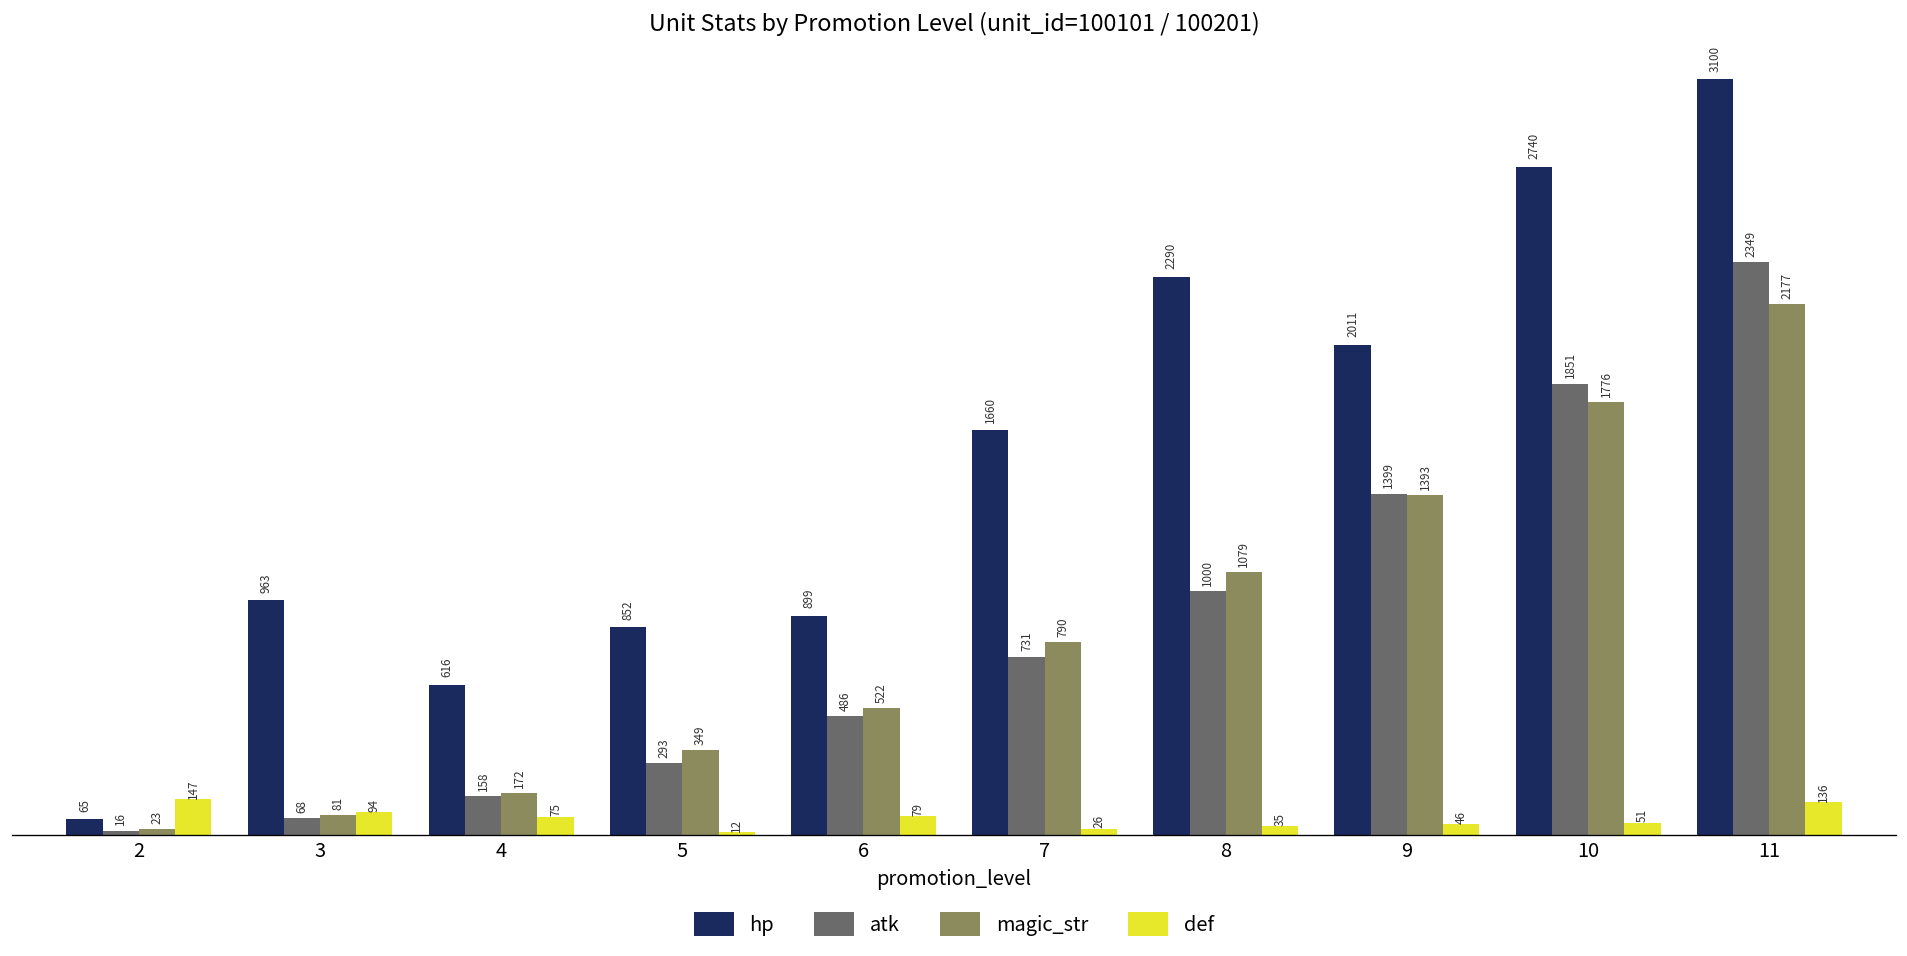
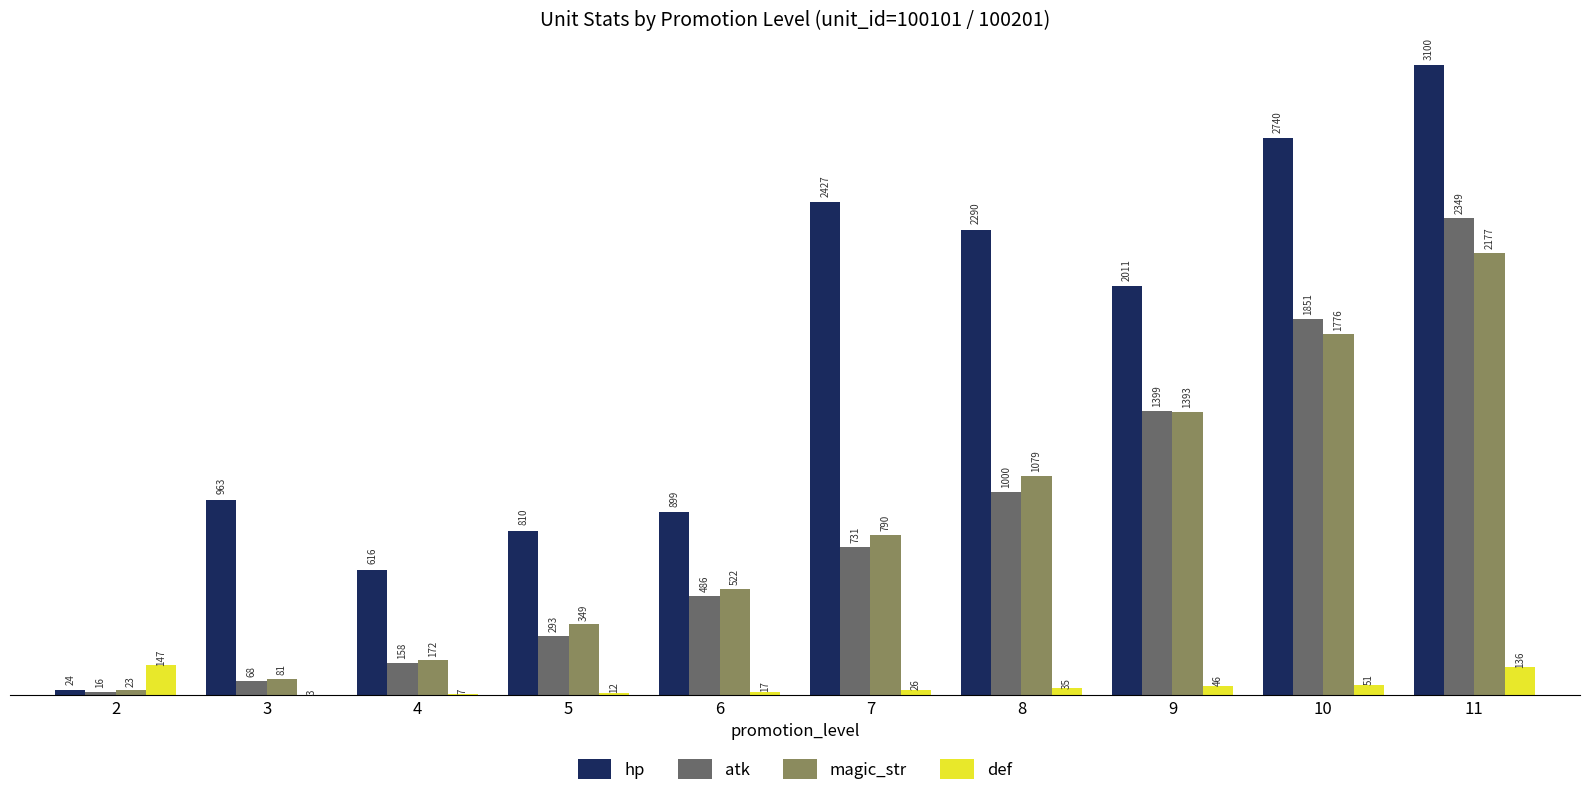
hp, 2: 65 -> 24
def, 3: 94 -> 3
def, 4: 75 -> 7
hp, 5: 852 -> 810
def, 6: 79 -> 17
hp, 7: 1660 -> 2427
